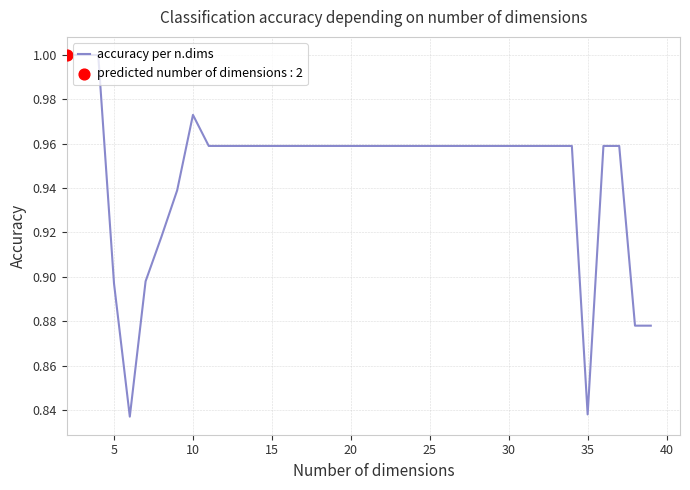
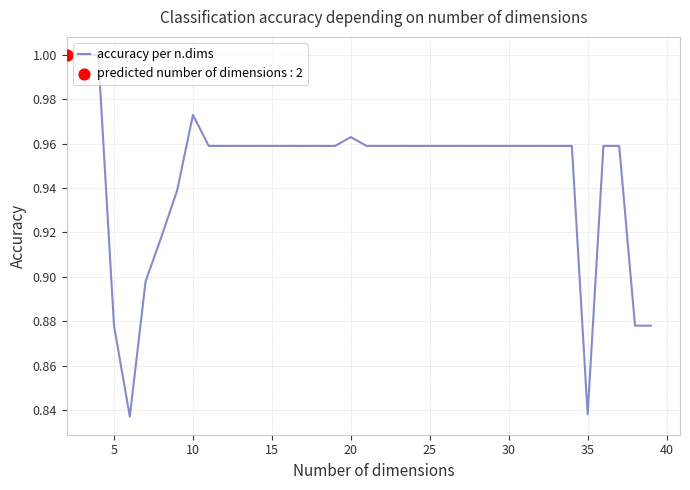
accuracy per n.dims, 5: 0.897 -> 0.878
accuracy per n.dims, 20: 0.959 -> 0.963
